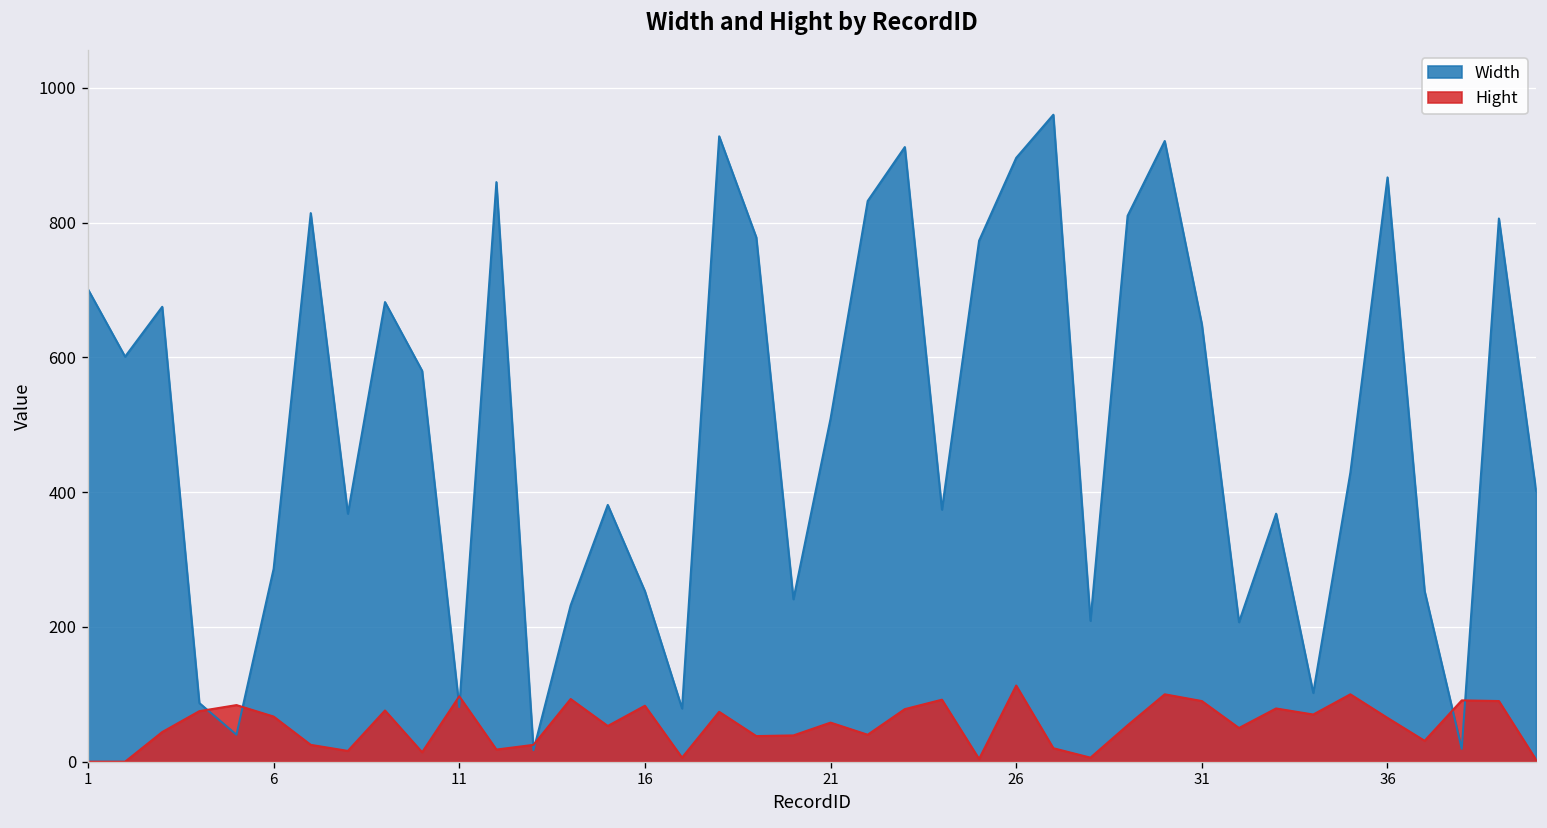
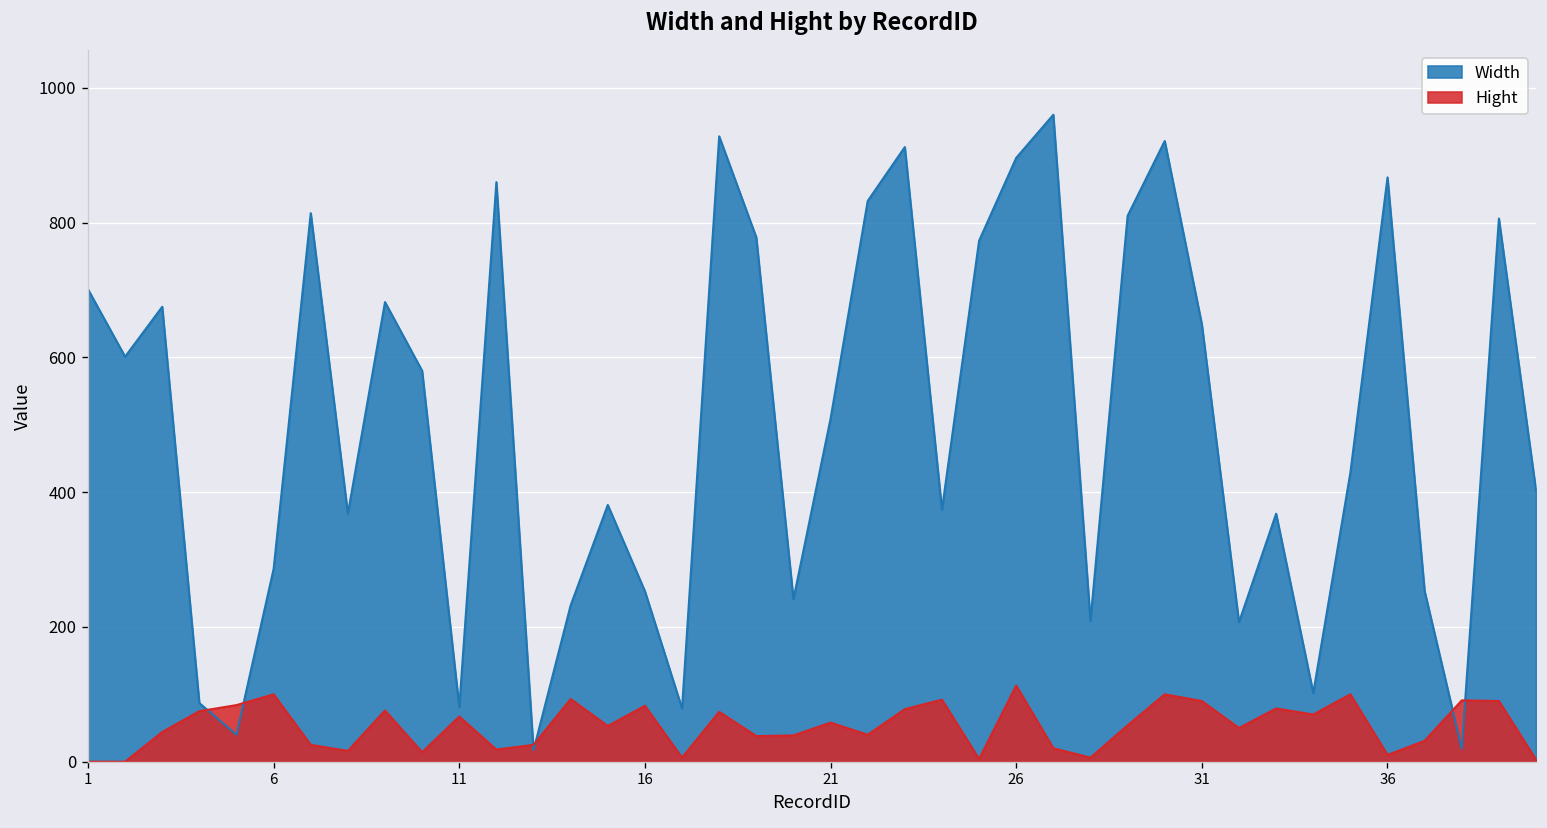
Hight, 6: 70 -> 100
Hight, 11: 100 -> 70
Hight, 36: 70 -> 10
